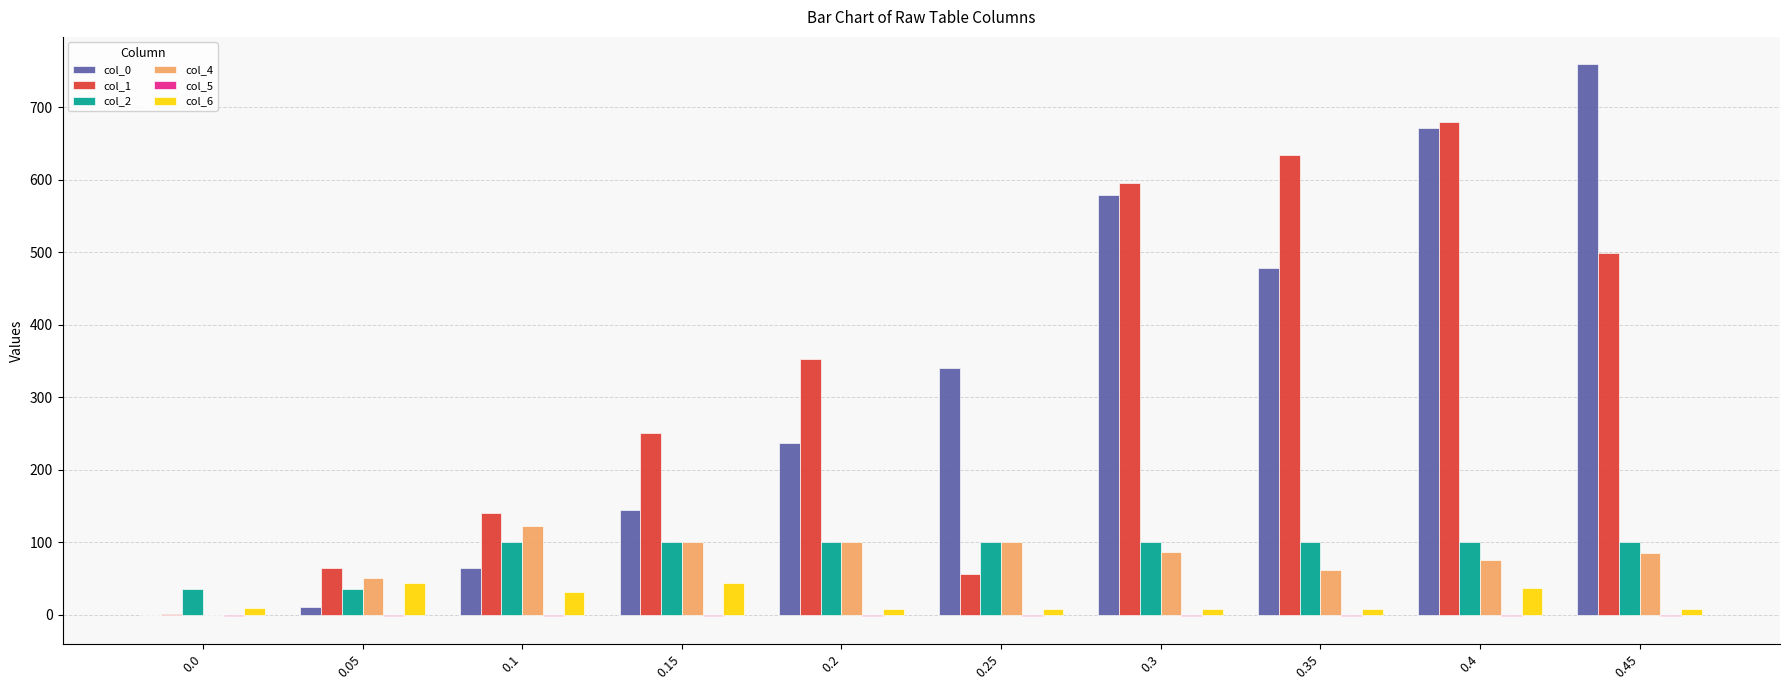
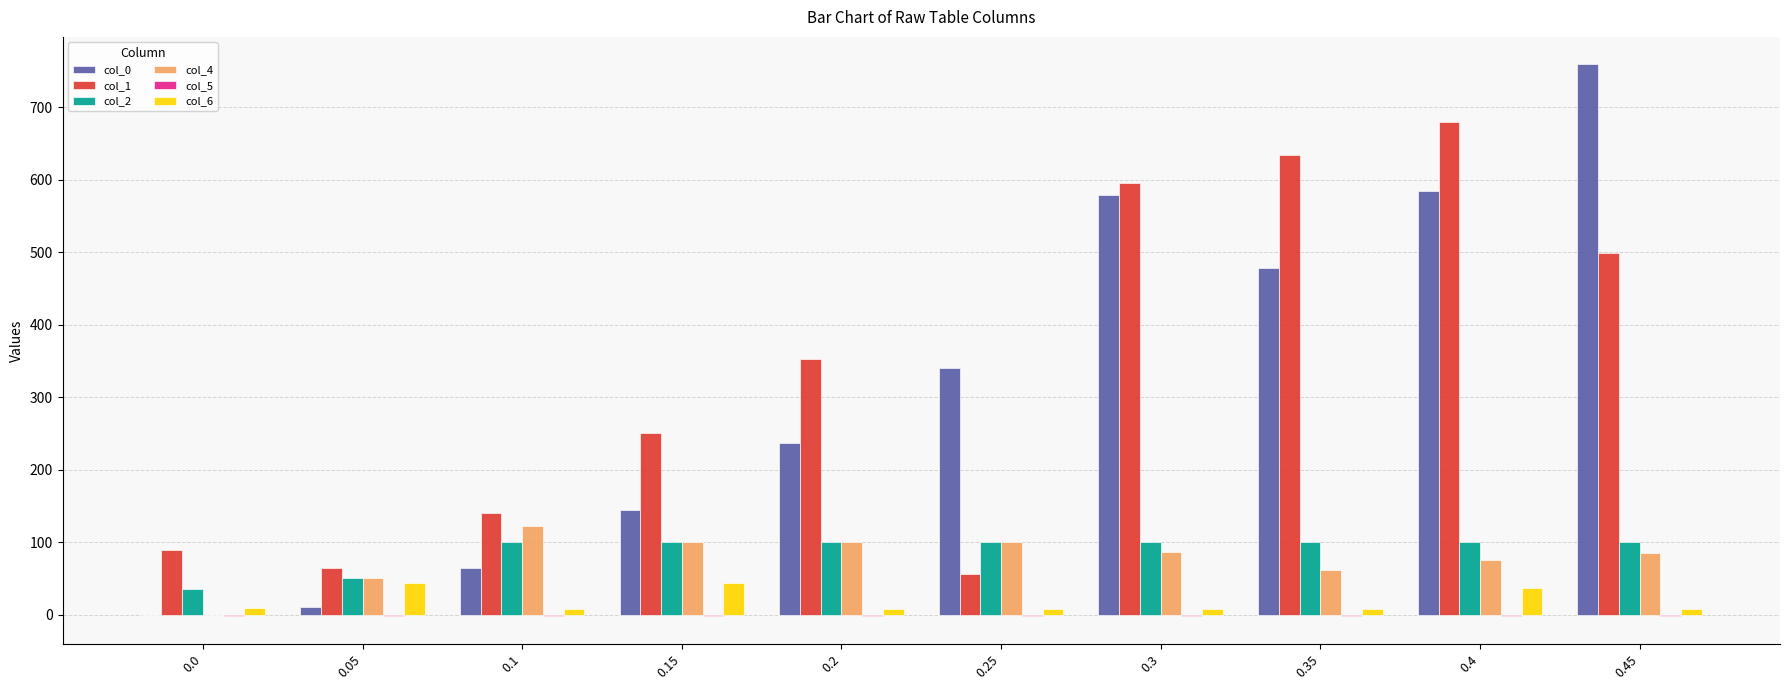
col_1, 0.0: 0 -> 90
col_2, 0.05: 40 -> 50
col_6, 0.1: 30 -> 10
col_0, 0.4: 670 -> 580
